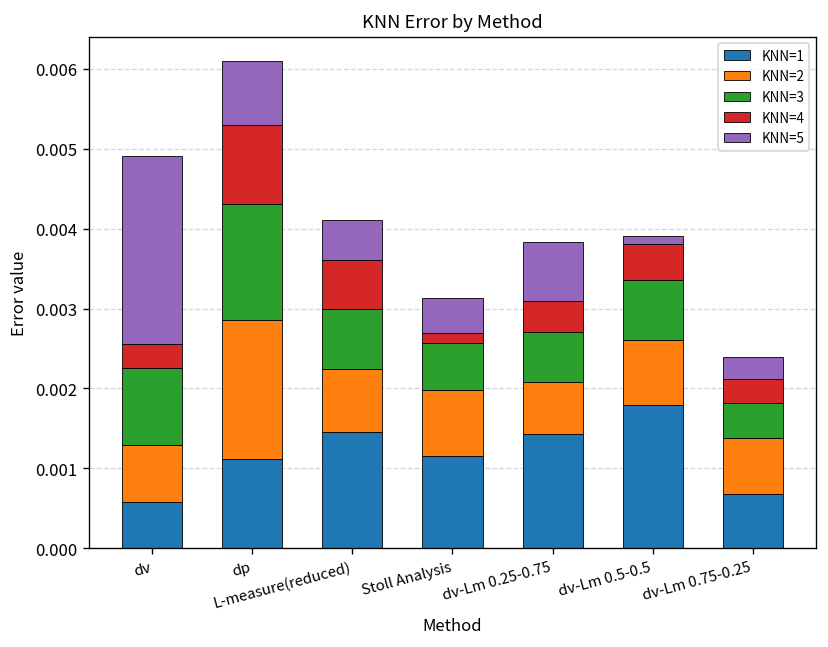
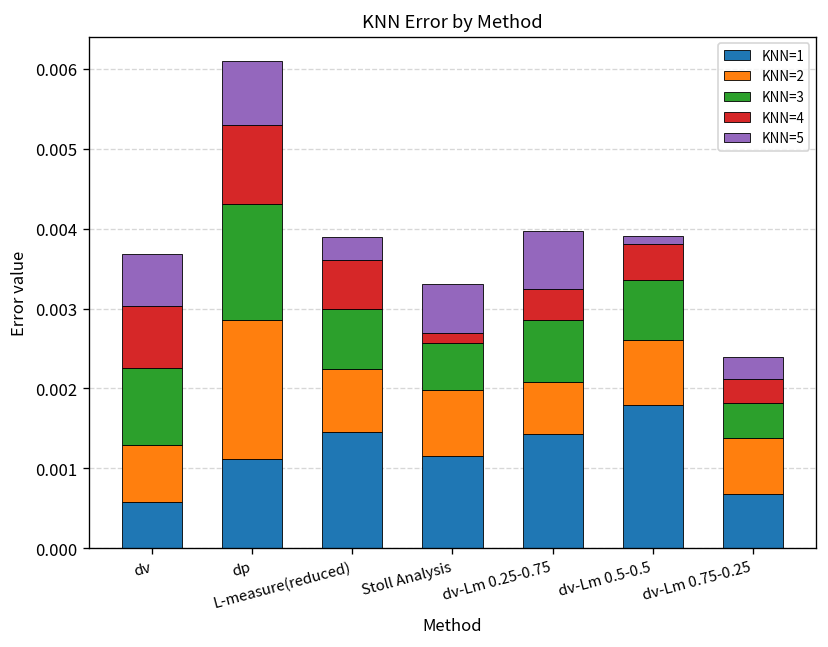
KNN=4, dv: 0.0003 -> 0.0008
KNN=5, dv: 0.0024 -> 0.0007
KNN=5, L-measure(reduced): 0.0005 -> 0.0003
KNN=5, Stoll Analysis: 0.0004 -> 0.0006
KNN=3, dv-Lm 0.25-0.75: 0.0006 -> 0.0008
